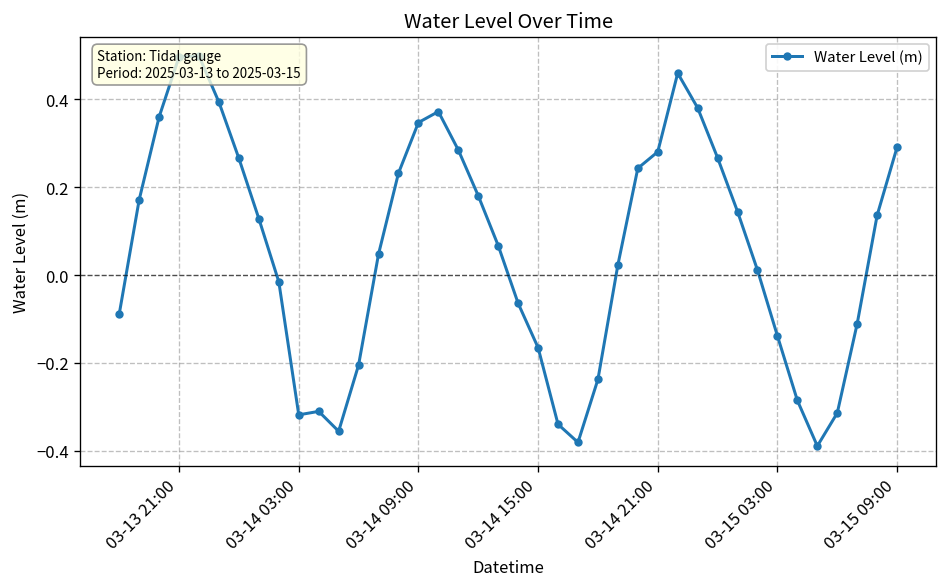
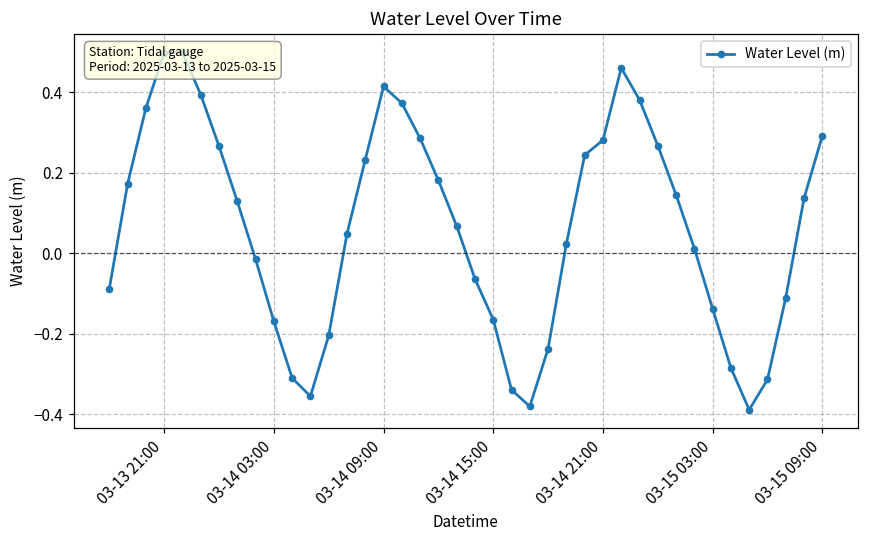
03-14 03:00: -0.32 -> -0.17
03-14 09:00: 0.35 -> 0.41
